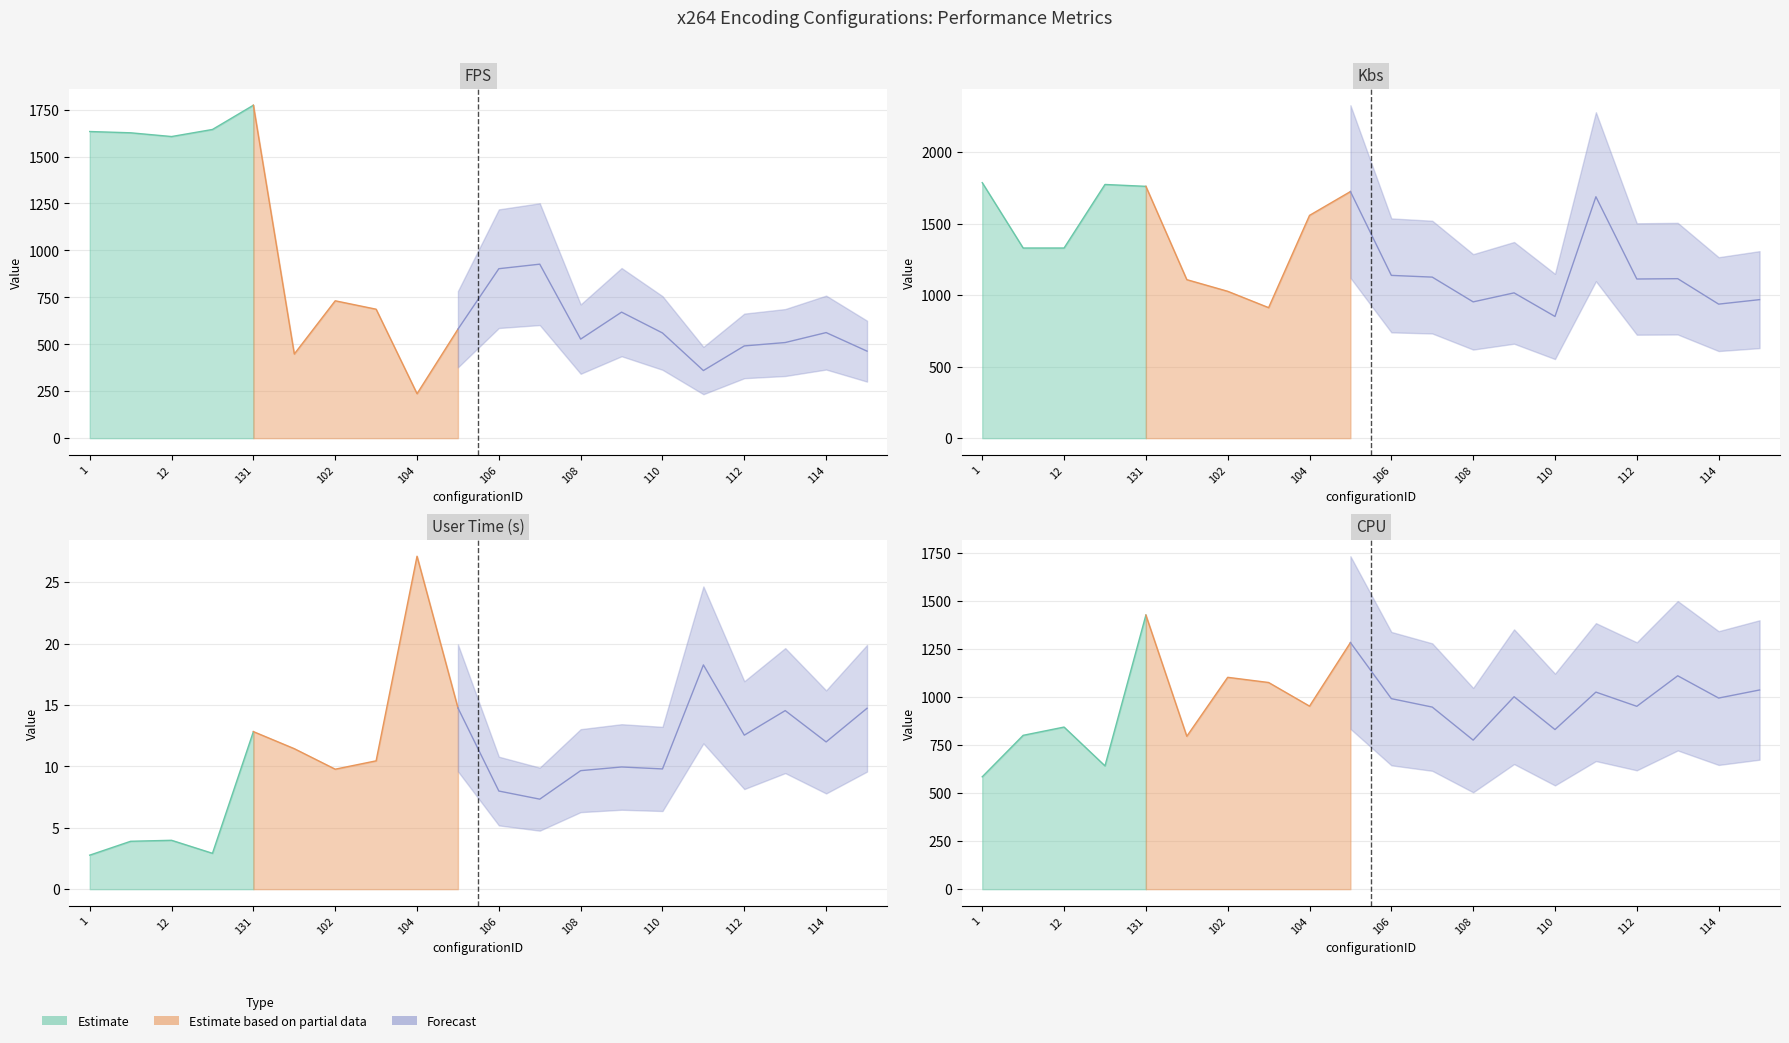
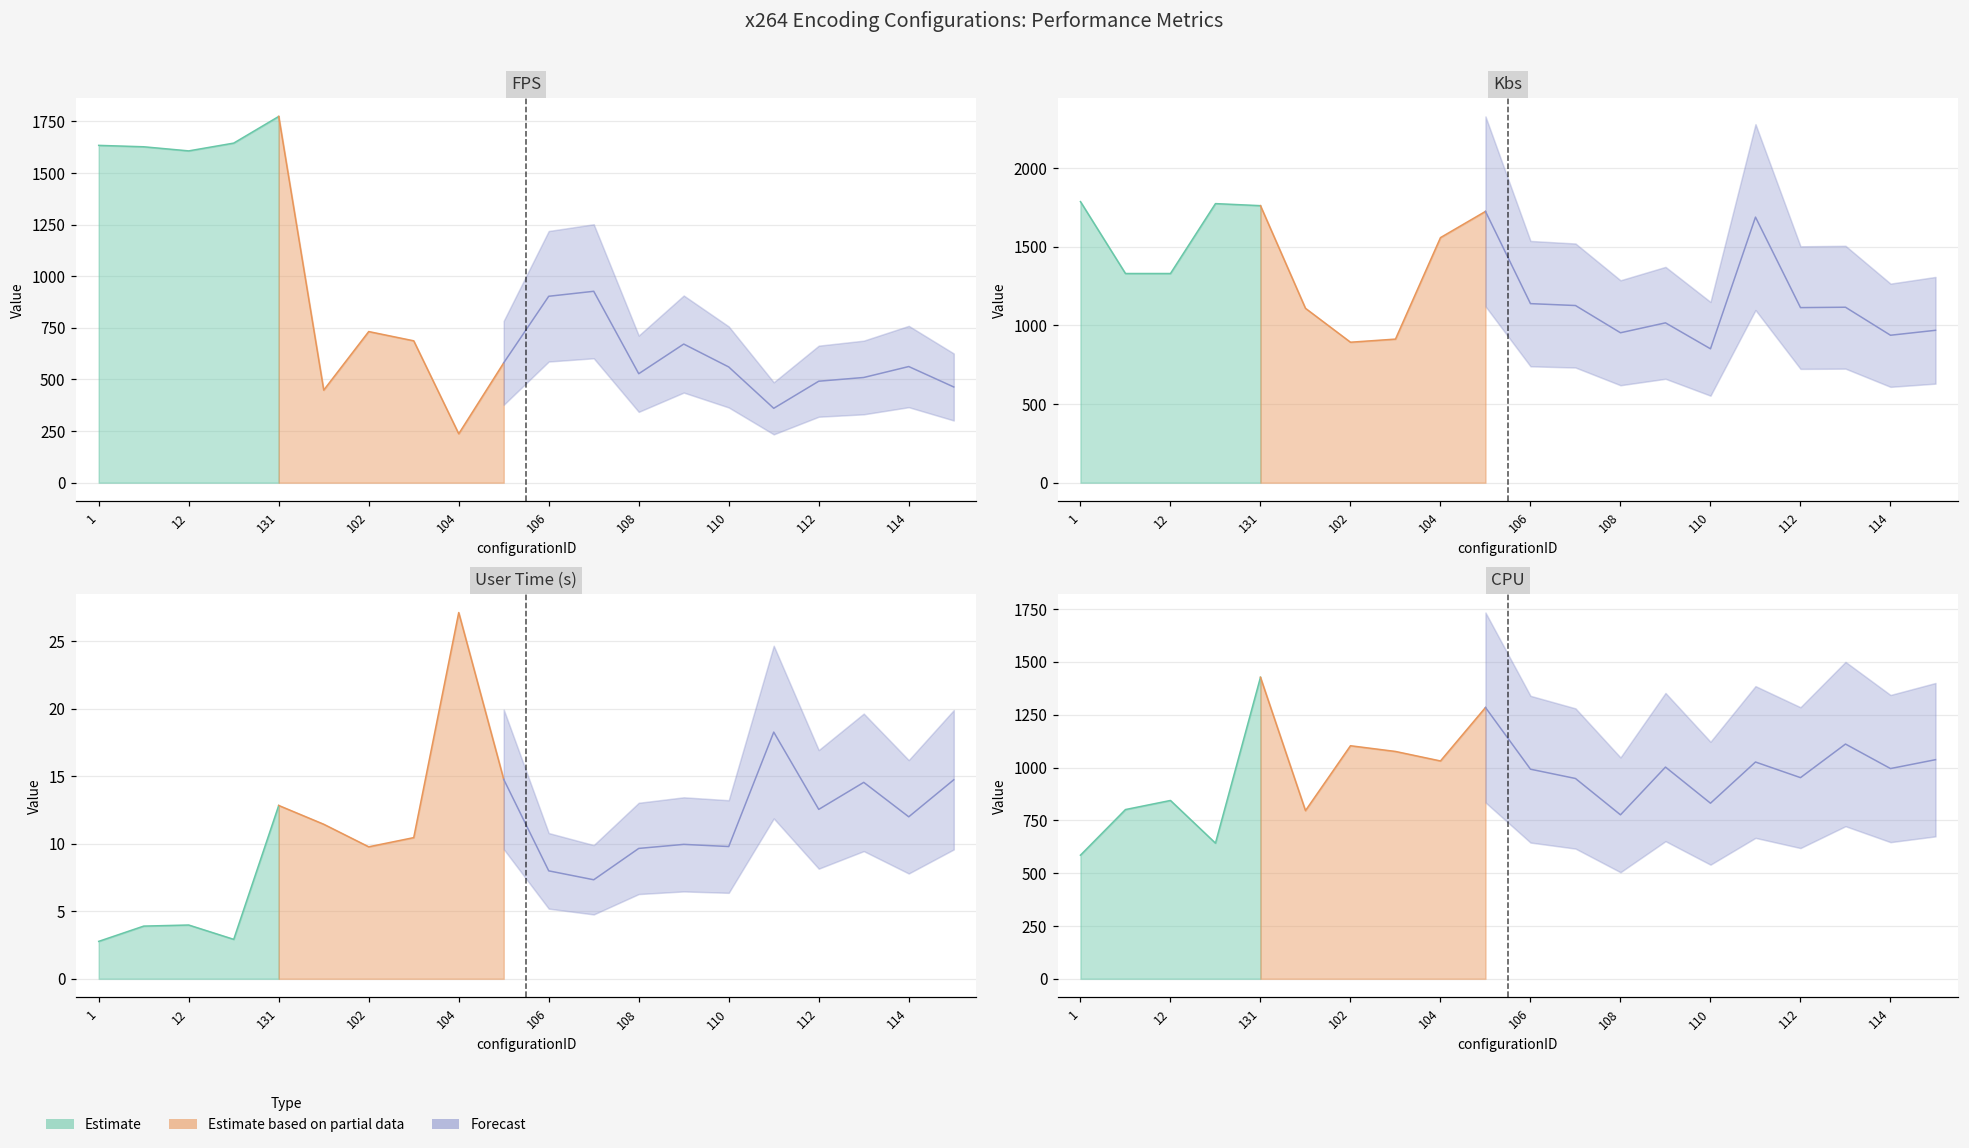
Kbs, Estimate based on partial data, 102: 1030 -> 890
CPU, Estimate based on partial data, 104: 950 -> 1030
